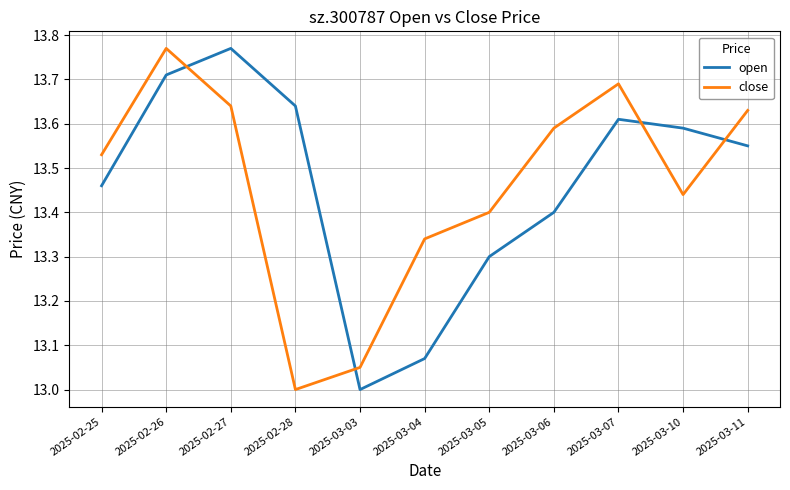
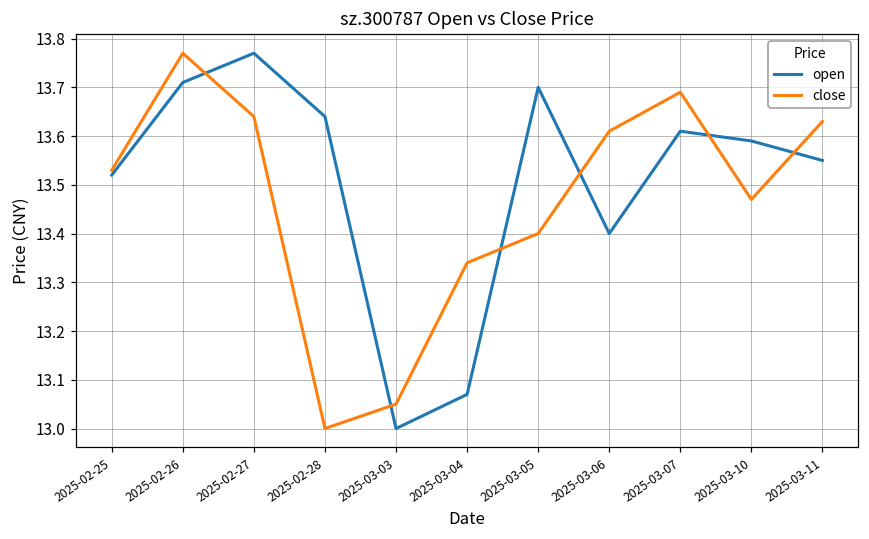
open, 2025-02-25: 13.46 -> 13.52
open, 2025-03-05: 13.3 -> 13.7
close, 2025-03-06: 13.59 -> 13.61
close, 2025-03-10: 13.44 -> 13.47
